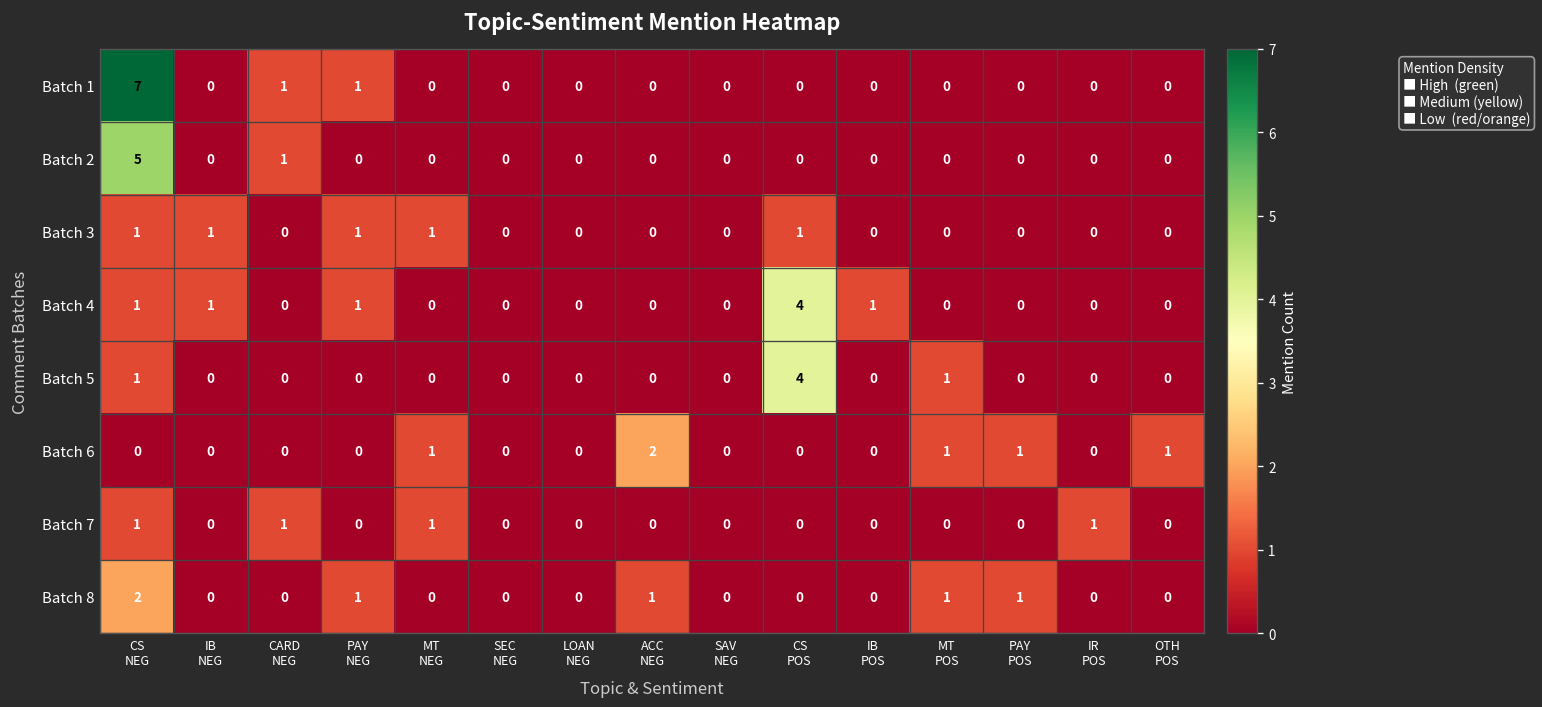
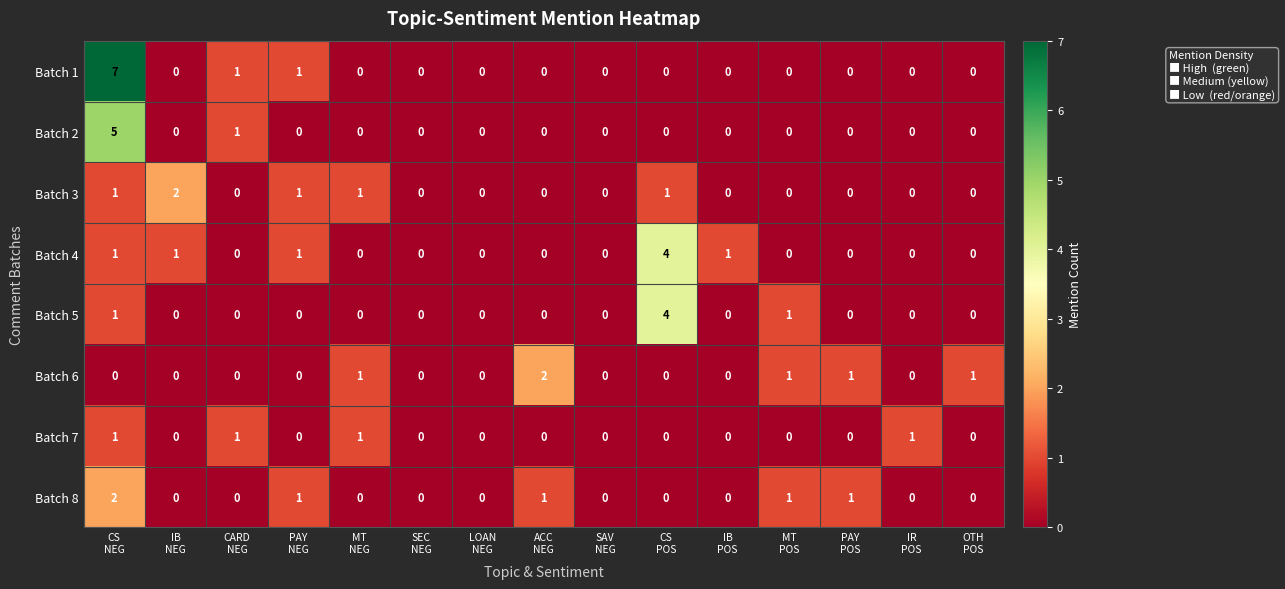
Batch 3, IB NEG: 1 -> 2
